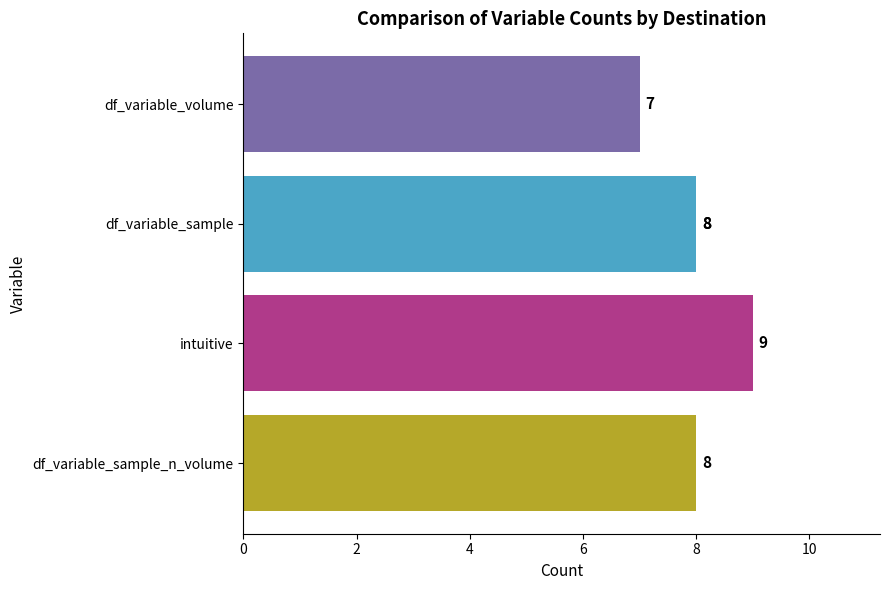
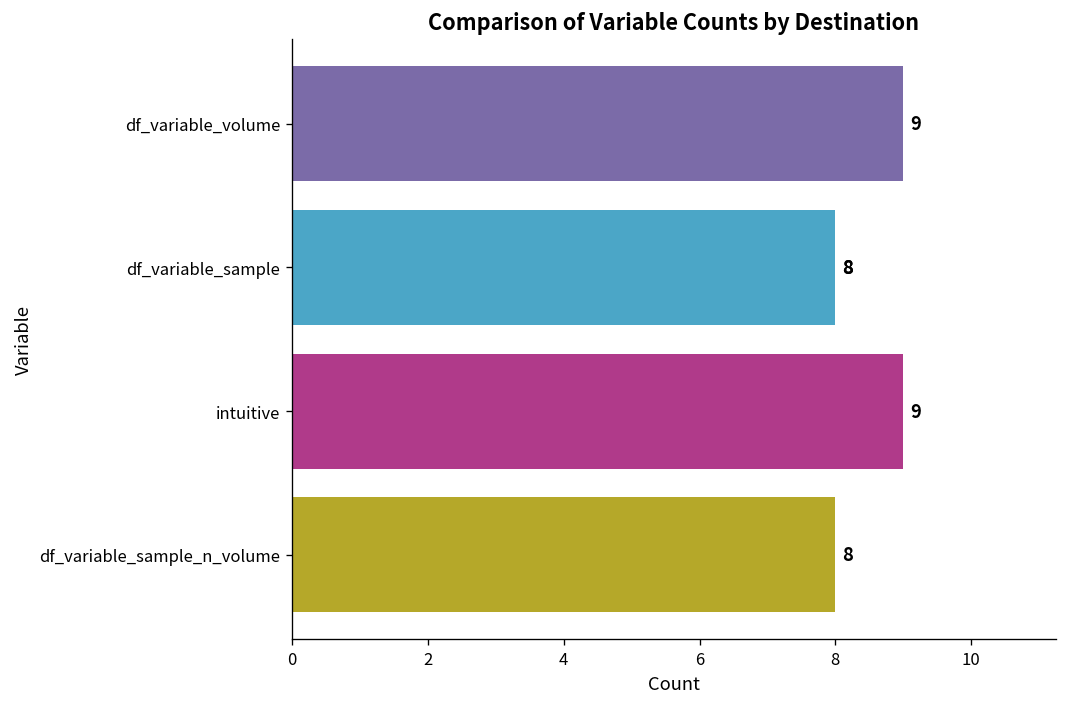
df_variable_volume: 7 -> 9
